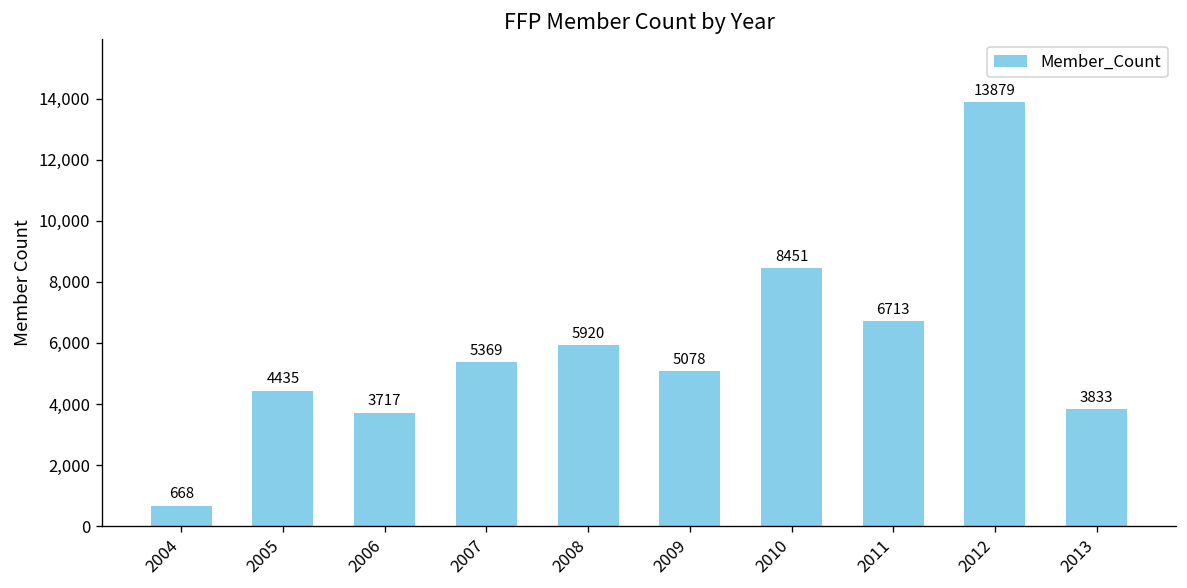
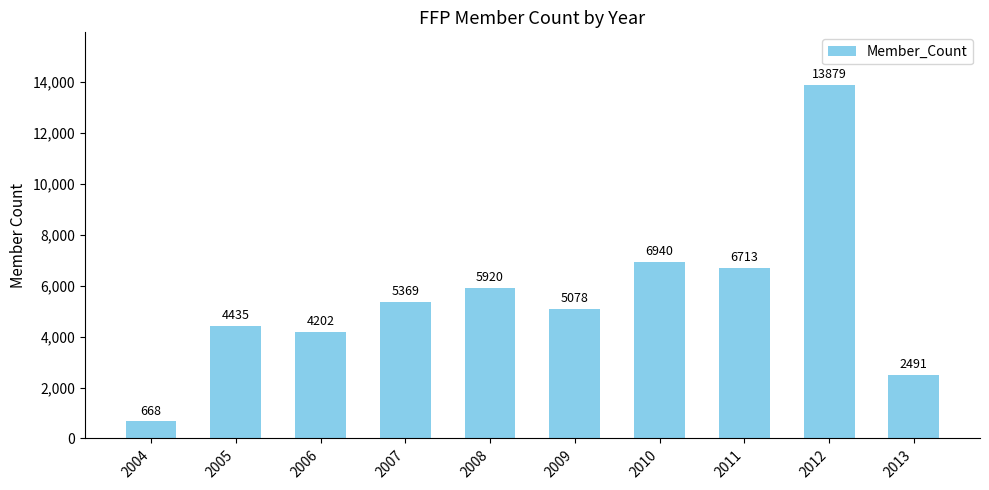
2006: 3717 -> 4202
2010: 8451 -> 6940
2013: 3833 -> 2491
